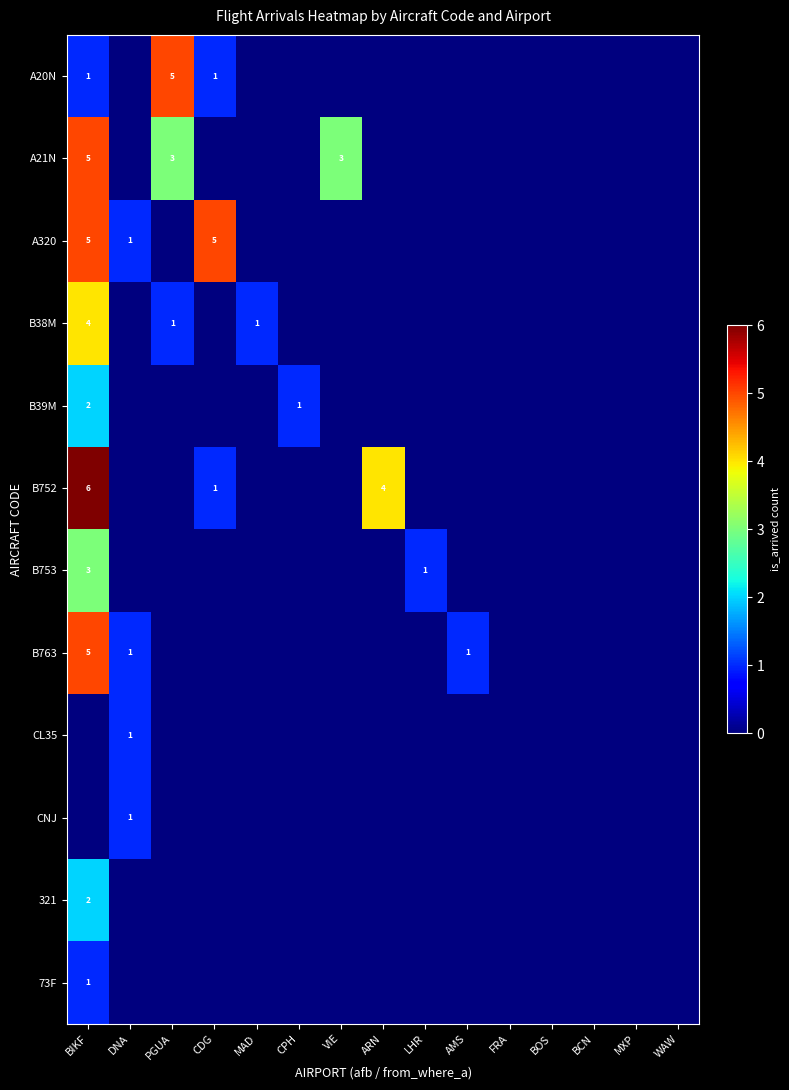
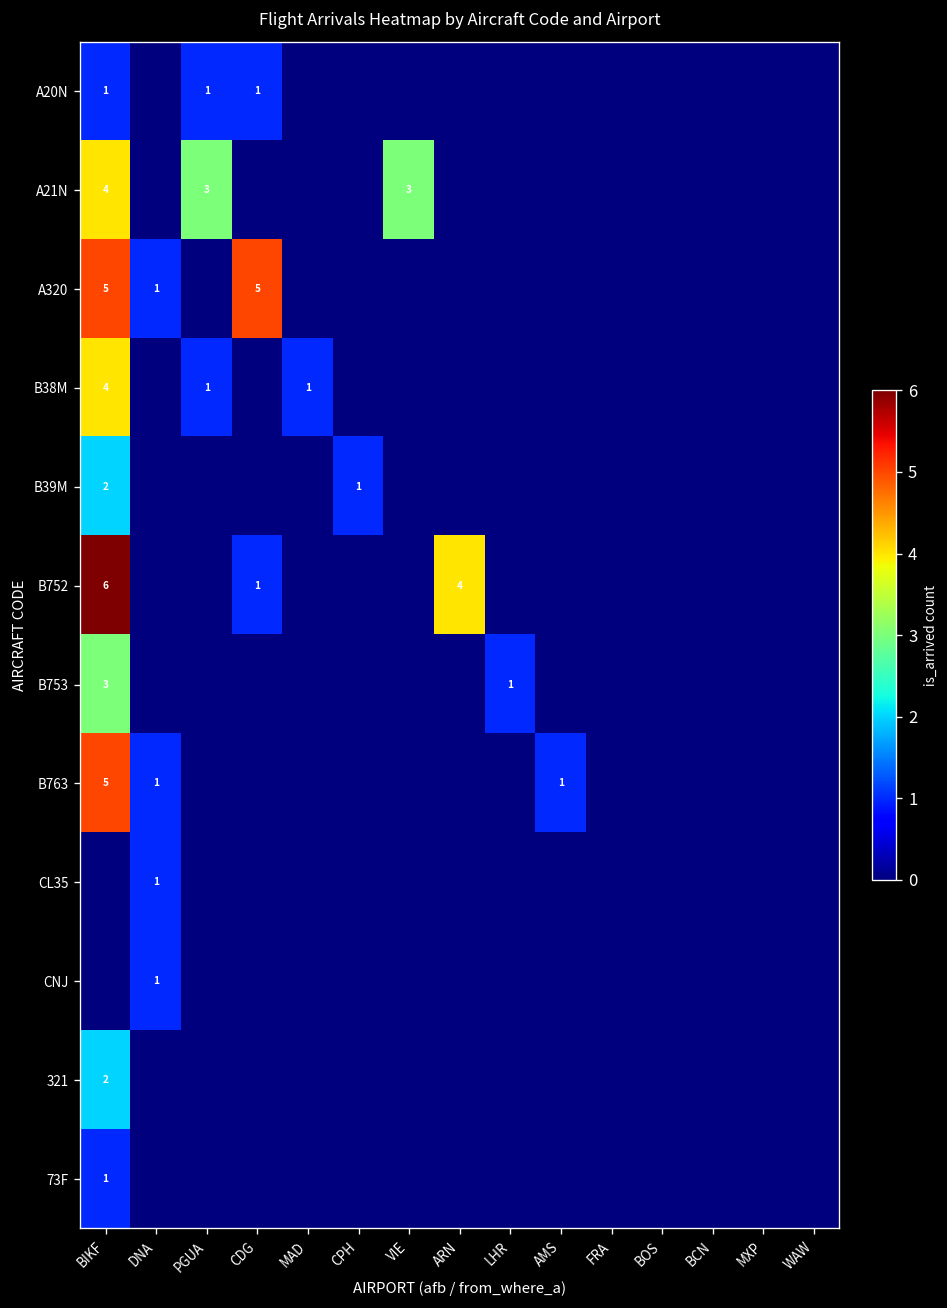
A20N, PGUA: 5 -> 1
A21N, BIKF: 5 -> 4
